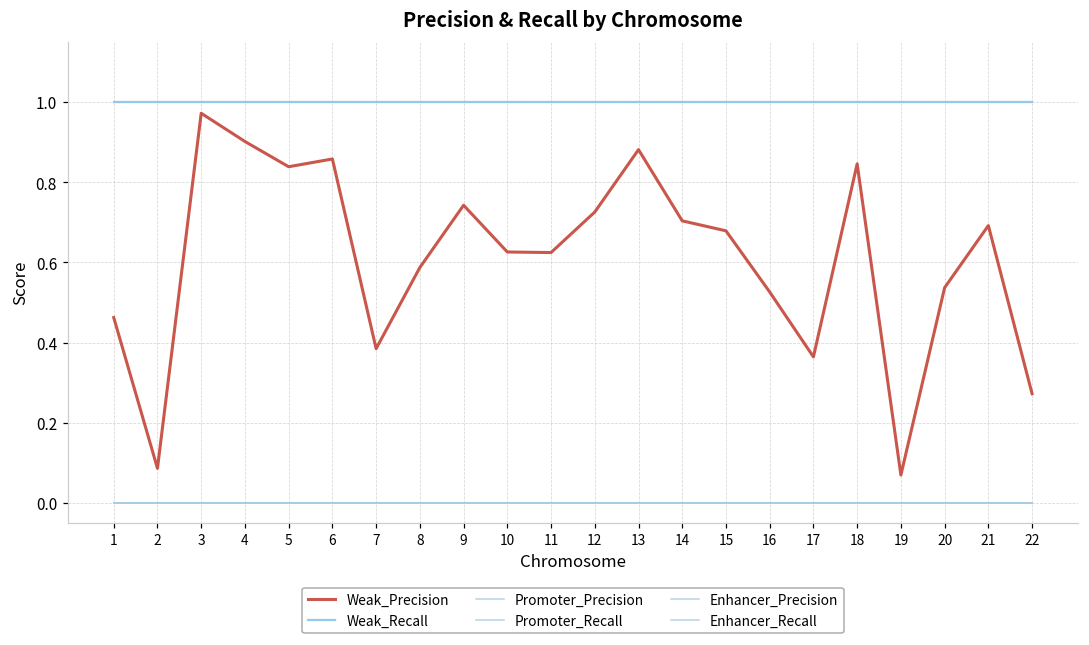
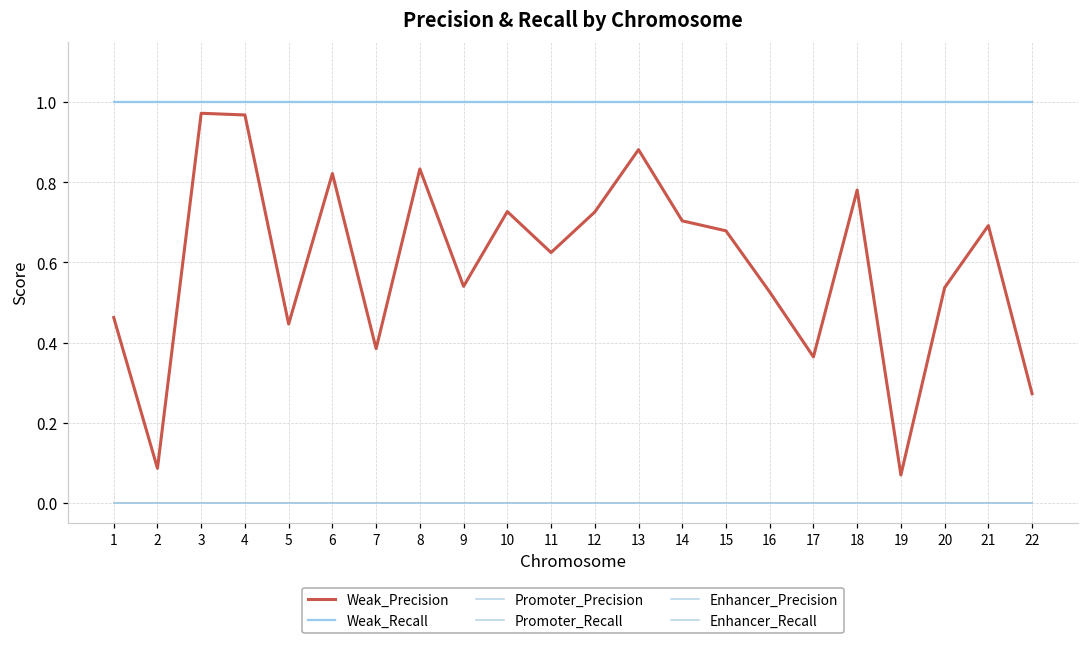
Weak_Precision, 4: 0.90 -> 0.97
Weak_Precision, 5: 0.84 -> 0.45
Weak_Precision, 6: 0.86 -> 0.82
Weak_Precision, 8: 0.59 -> 0.83
Weak_Precision, 9: 0.74 -> 0.54
Weak_Precision, 10: 0.63 -> 0.73
Weak_Precision, 18: 0.85 -> 0.78
